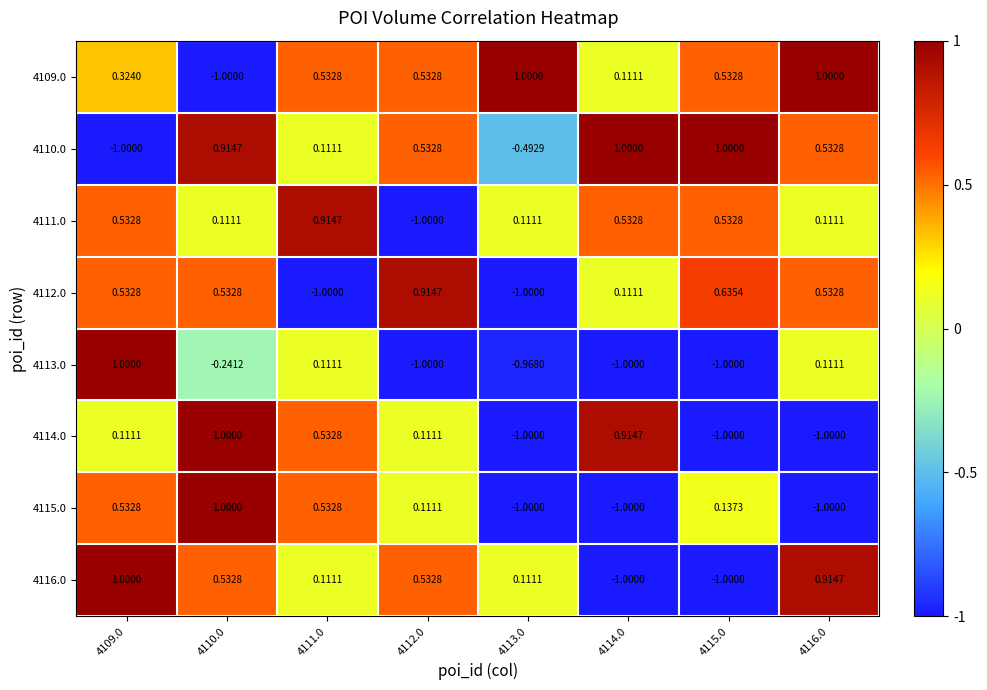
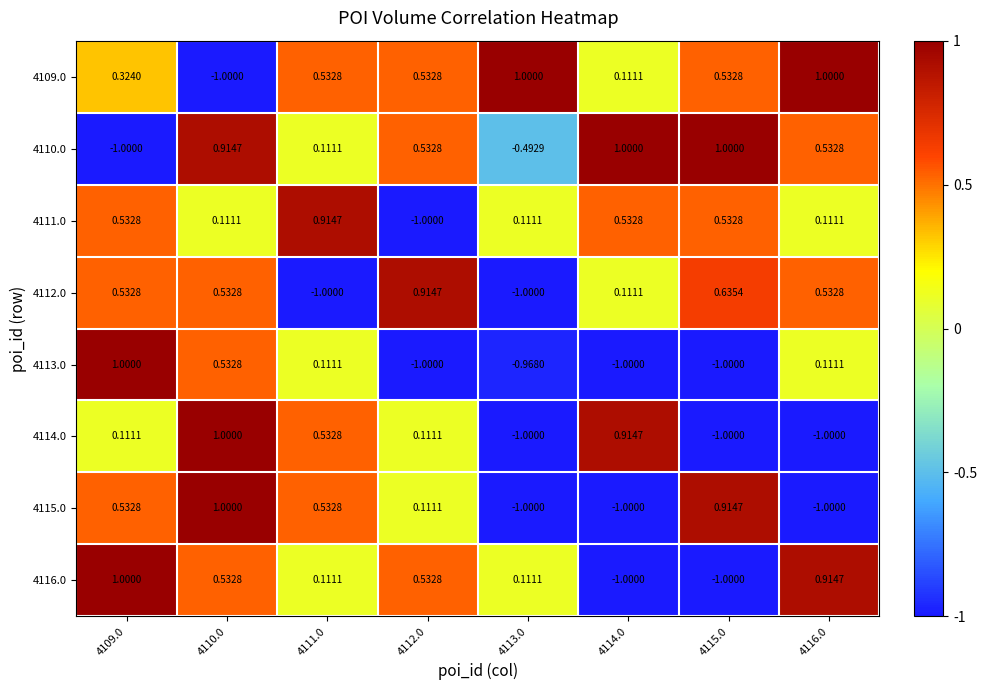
4113.0, 4110.0: -0.2412 -> 0.5328
4115.0, 4115.0: 0.1373 -> 0.9147
